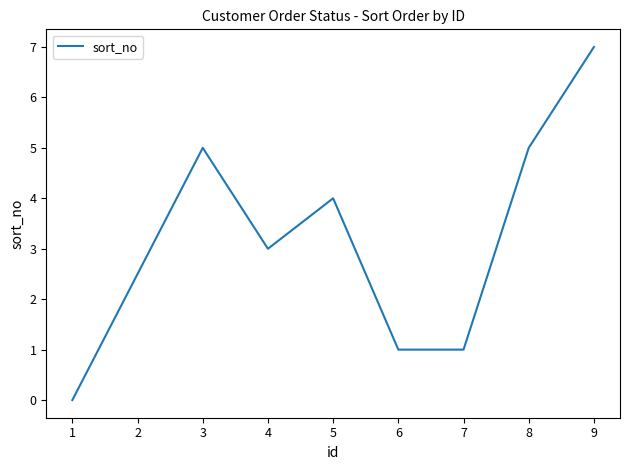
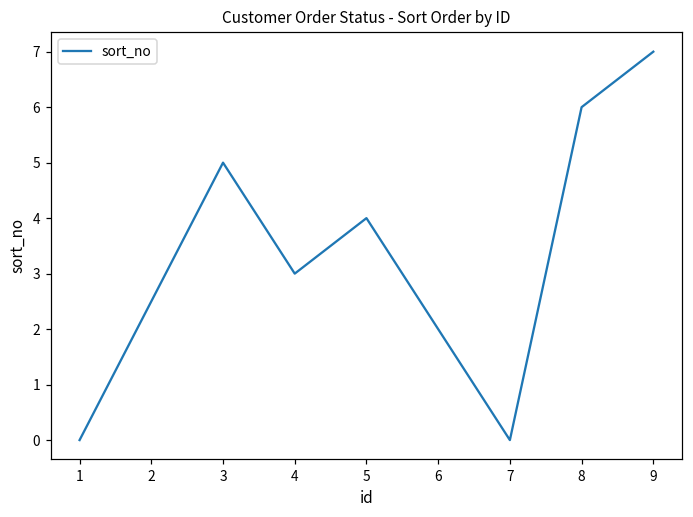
6: 1 -> 2
7: 1 -> 0
8: 5 -> 6
